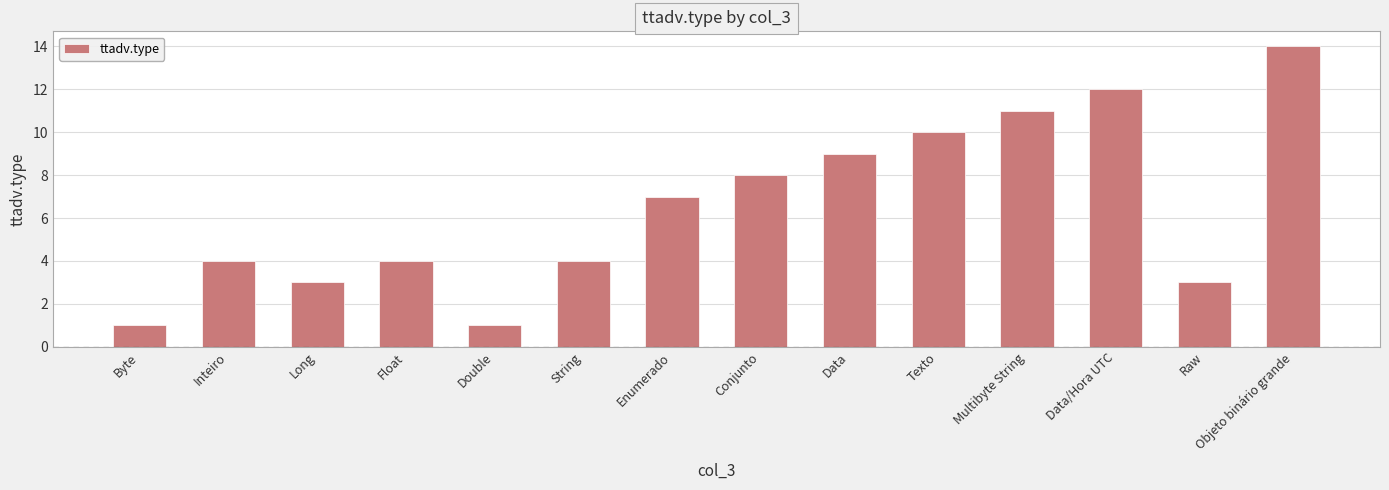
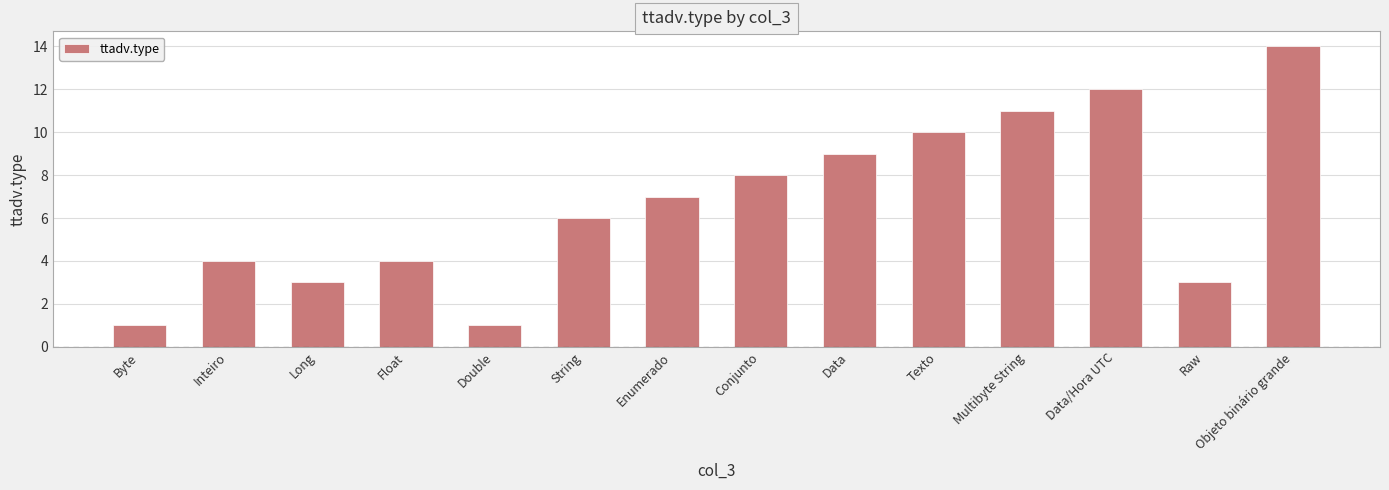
String: 4 -> 6
